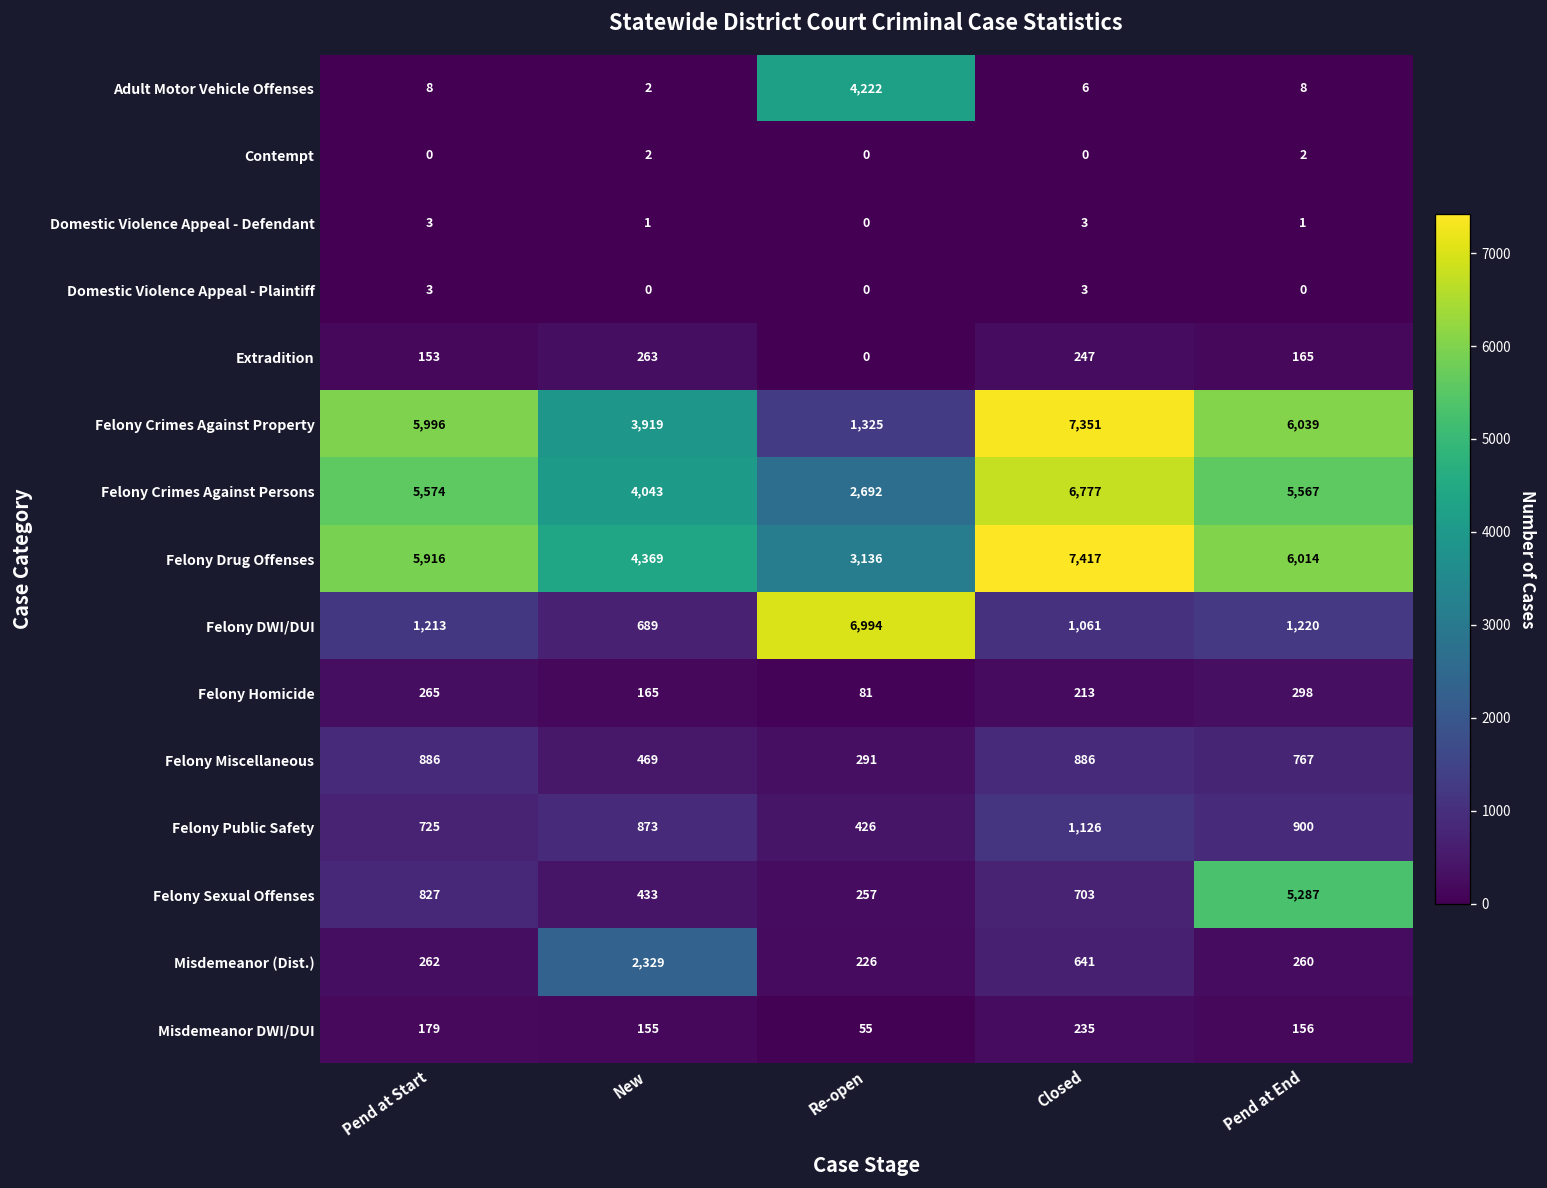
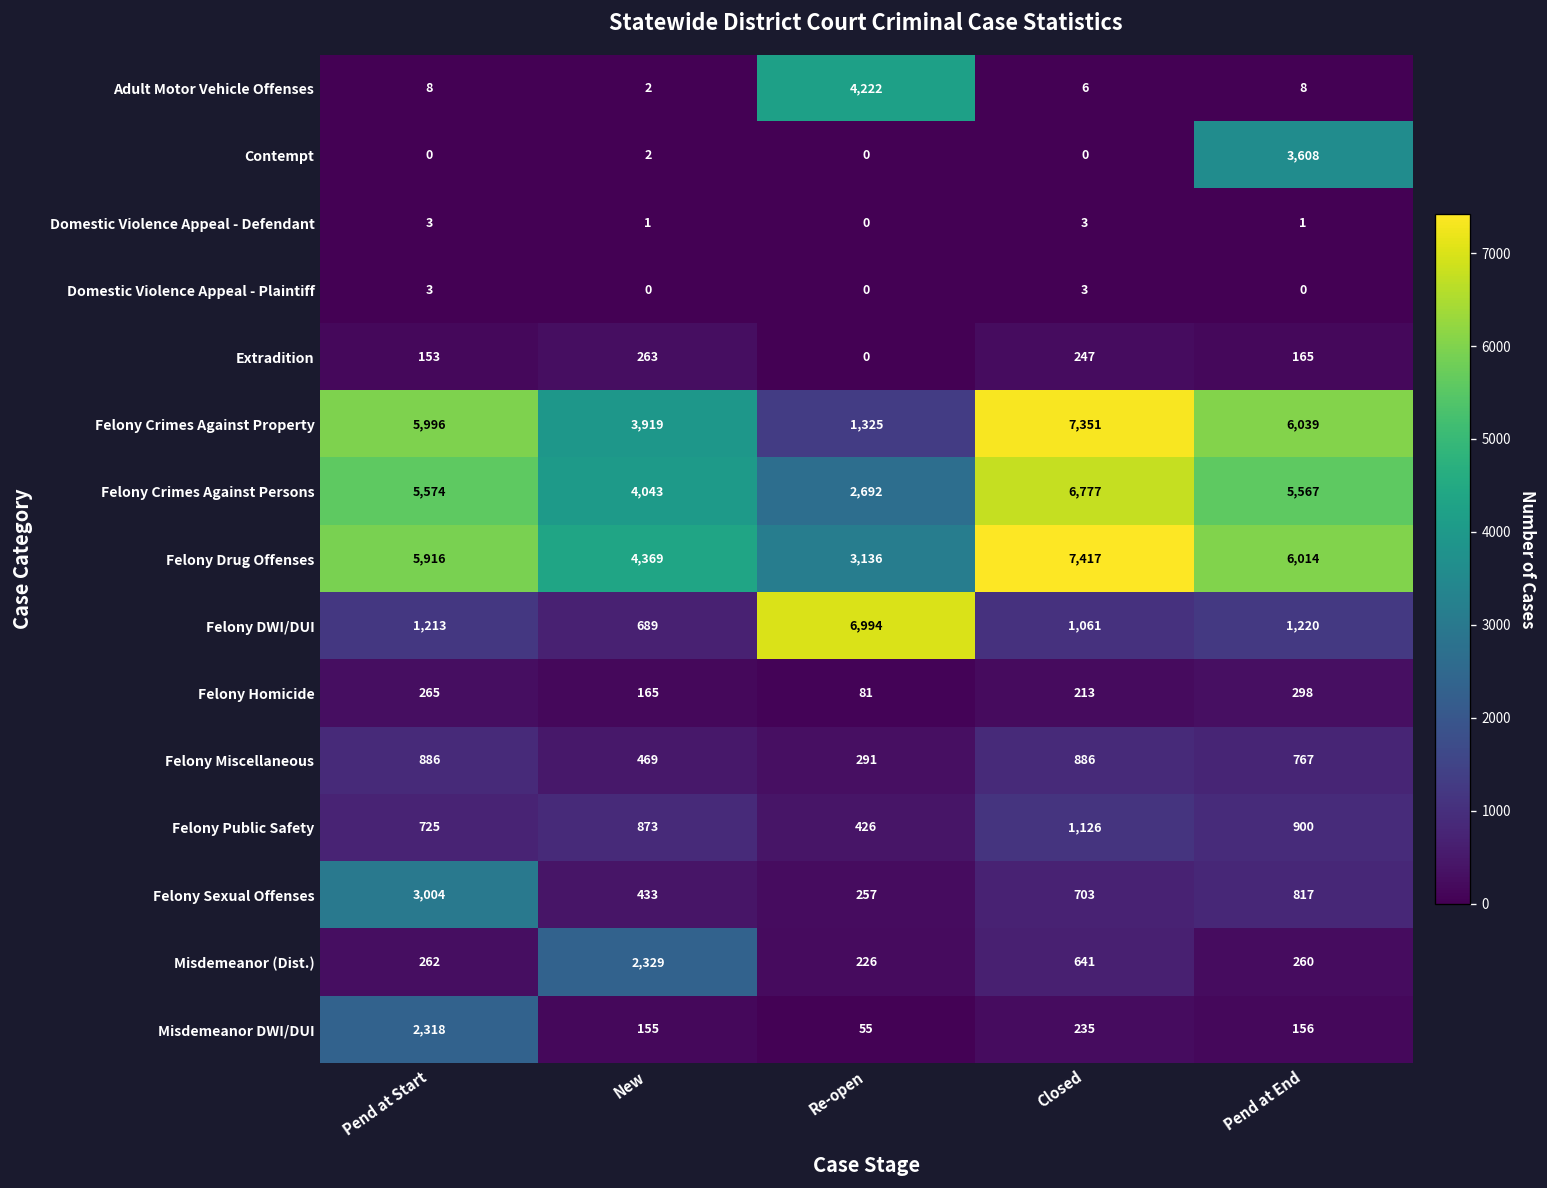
Contempt, Pend at End: 2 -> 3,608
Felony Sexual Offenses, Pend at Start: 827 -> 3,004
Felony Sexual Offenses, Pend at End: 5,287 -> 817
Misdemeanor DWI/DUI, Pend at Start: 179 -> 2,318
